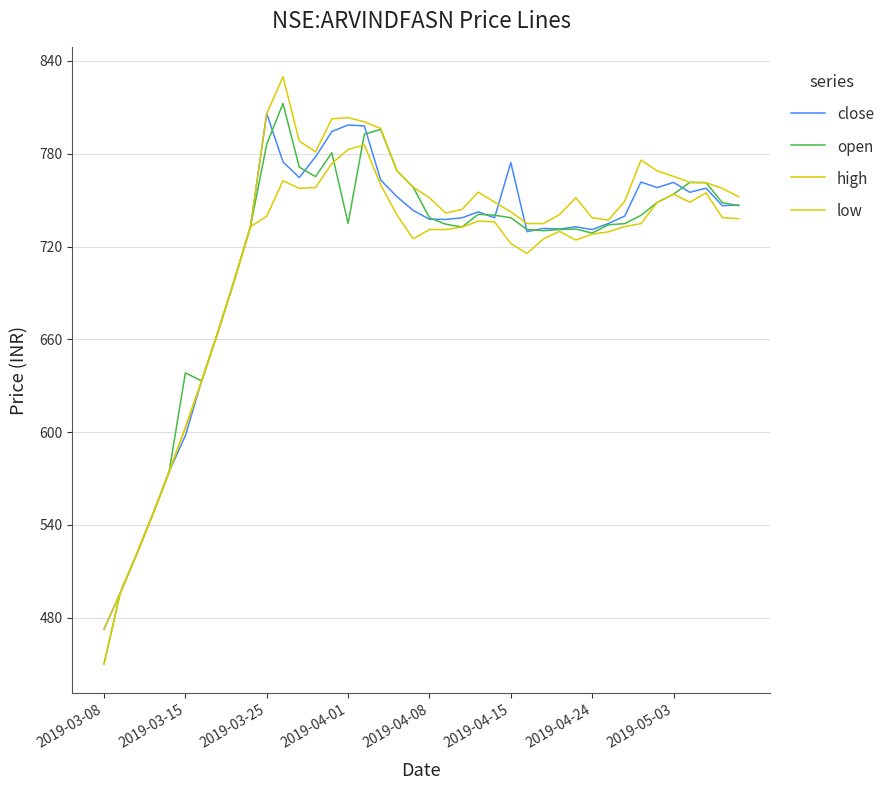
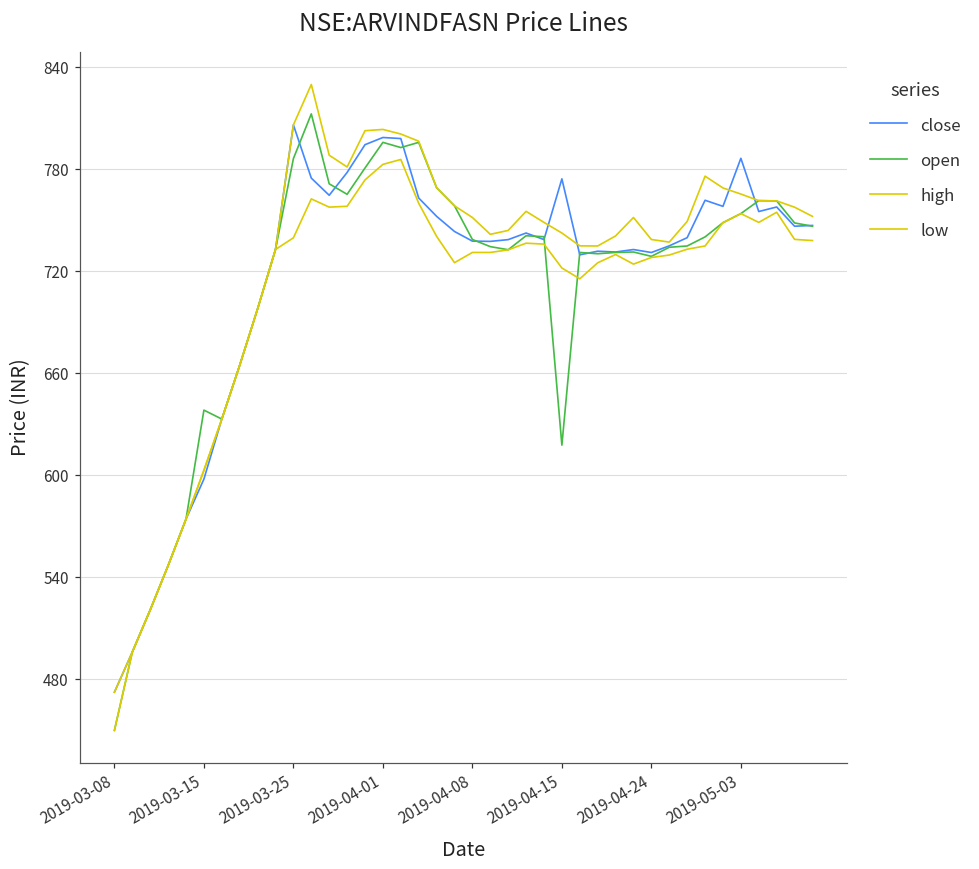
open, 2019-04-01: 735 -> 796
open, 2019-04-15: 739 -> 618
close, 2019-05-03: 762 -> 786
